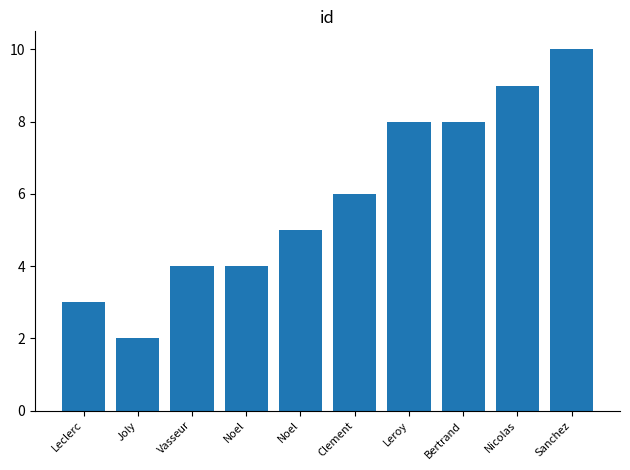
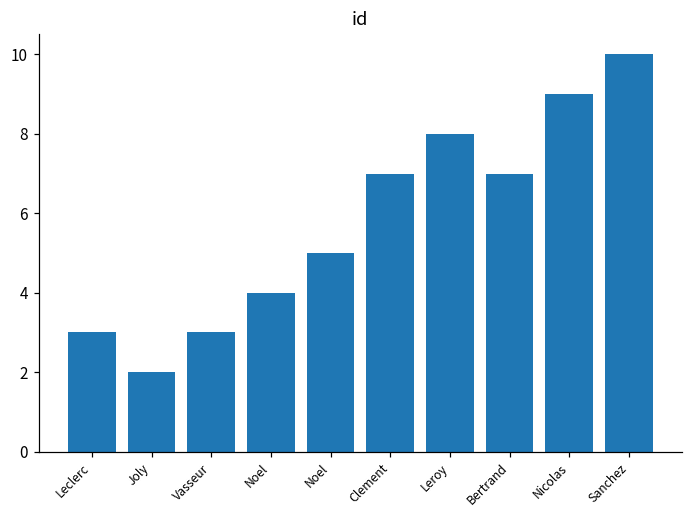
Vasseur: 4 -> 3
Clement: 6 -> 7
Bertrand: 8 -> 7
